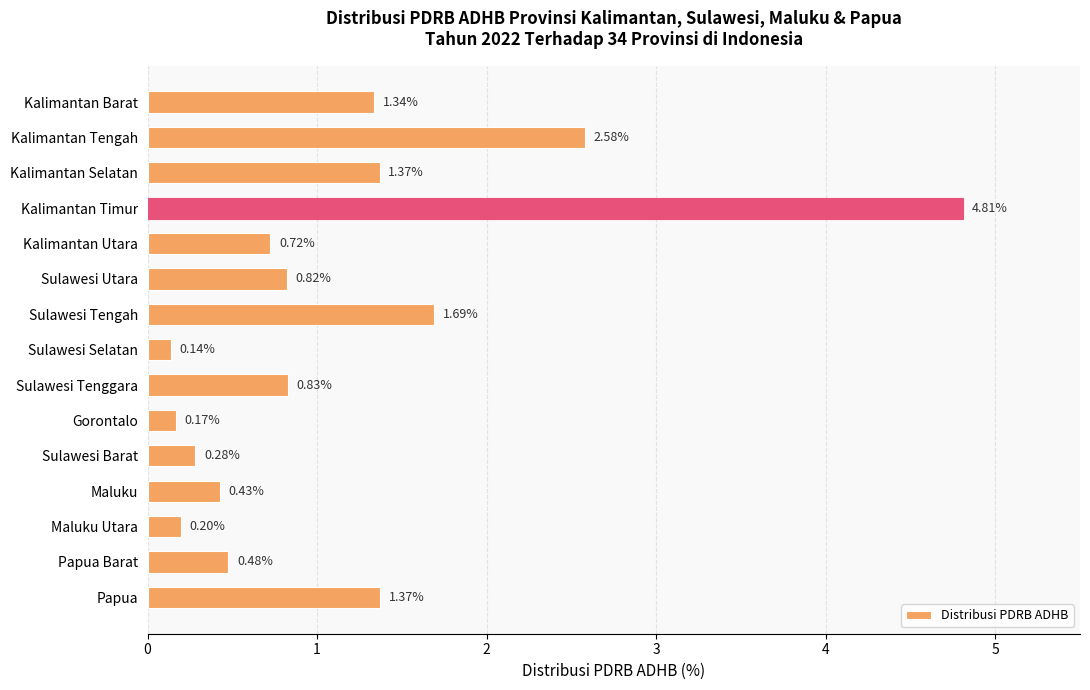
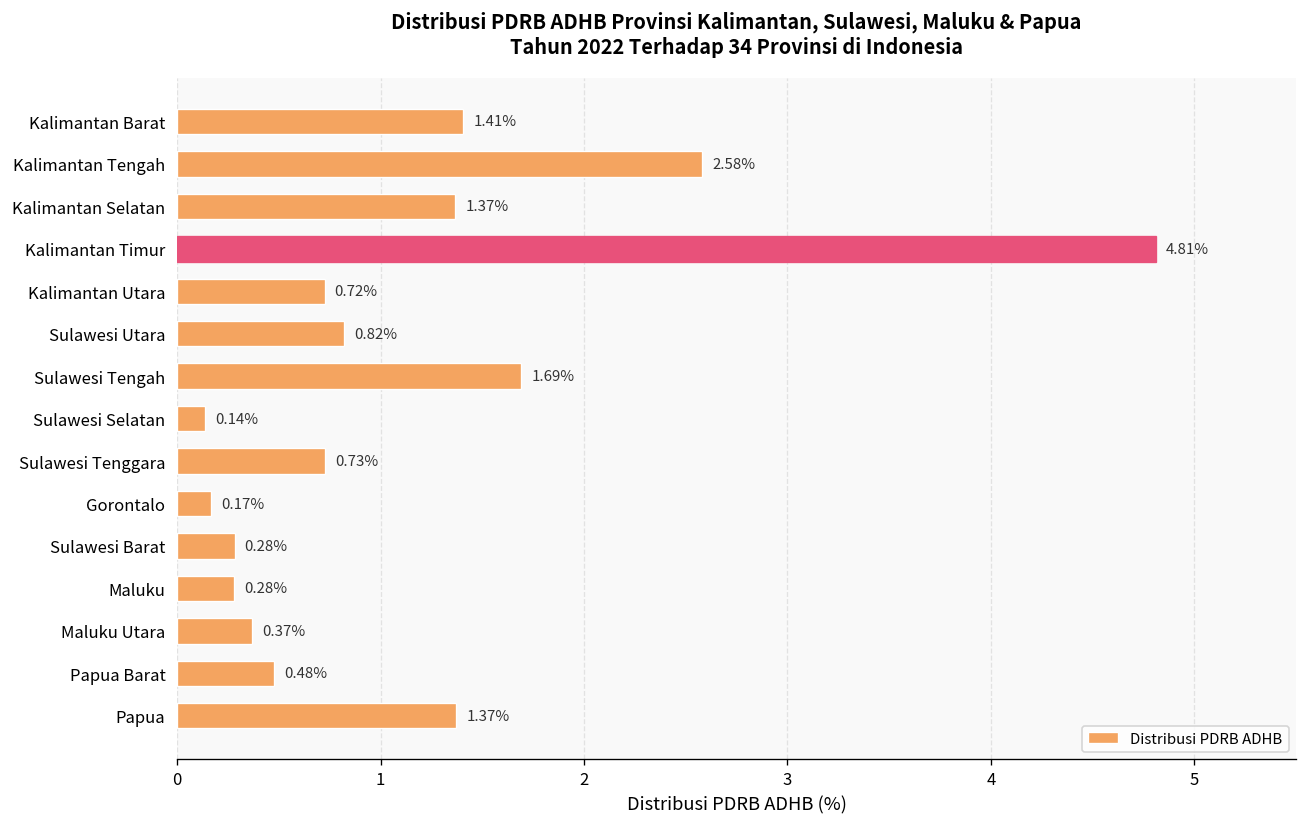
Kalimantan Barat: 1.34% -> 1.41%
Sulawesi Tenggara: 0.83% -> 0.73%
Maluku: 0.43% -> 0.28%
Maluku Utara: 0.20% -> 0.37%
